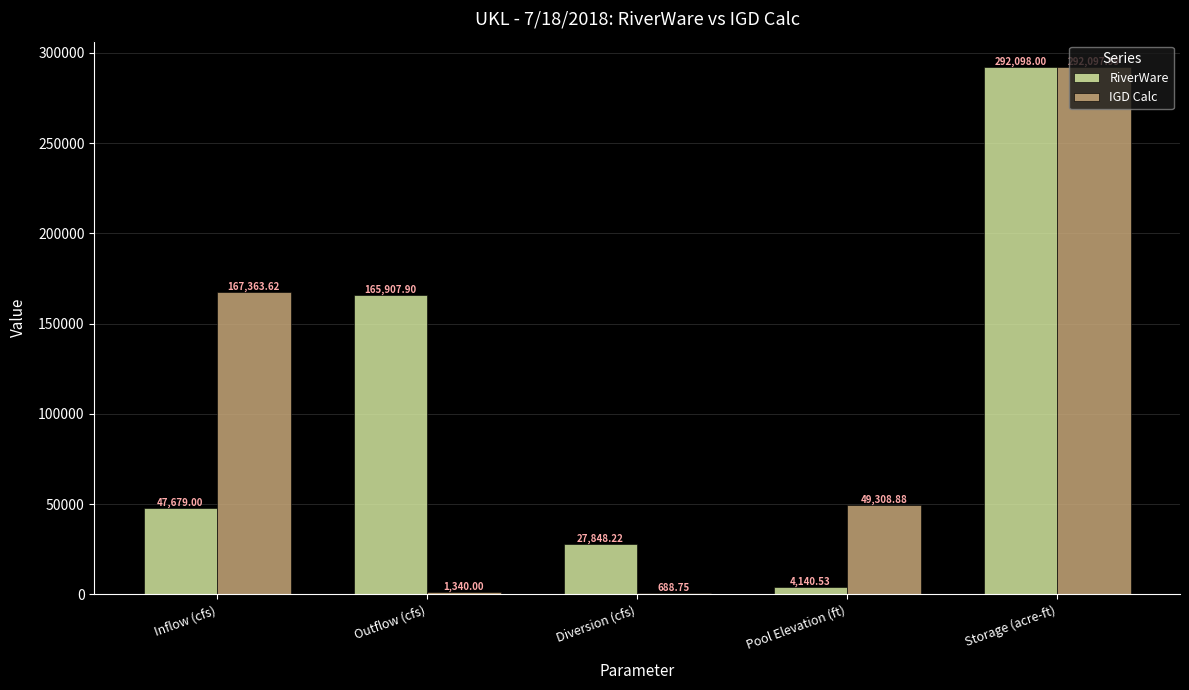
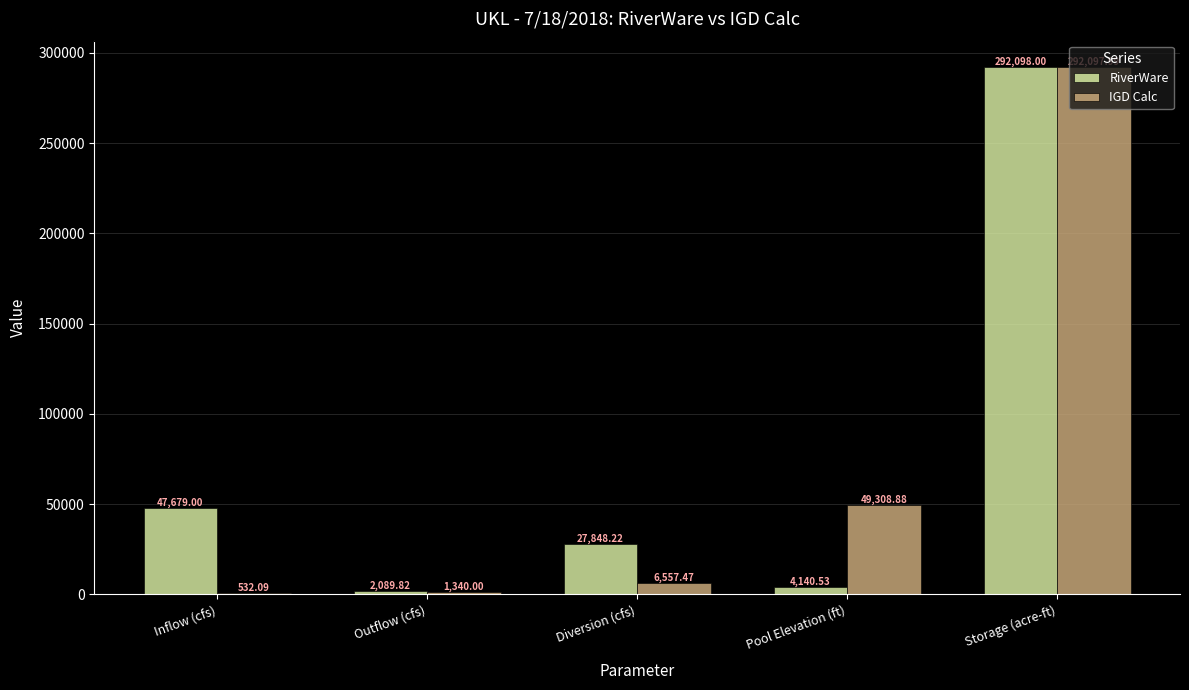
IGD Calc, Inflow (cfs): 167,363.62 -> 532.09
RiverWare, Outflow (cfs): 165,907.90 -> 2,089.82
IGD Calc, Diversion (cfs): 688.75 -> 6,557.47
